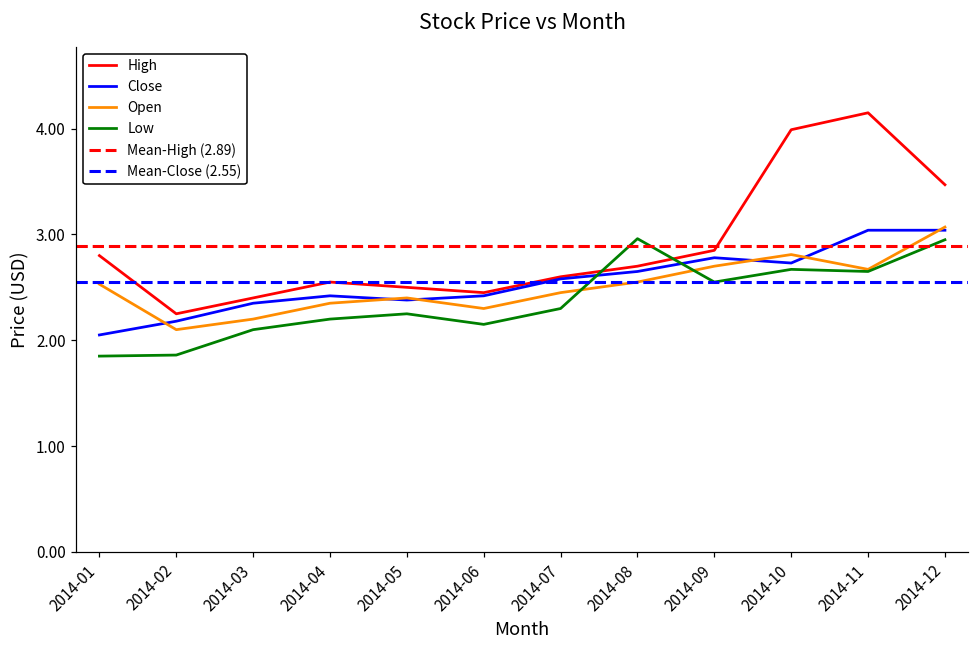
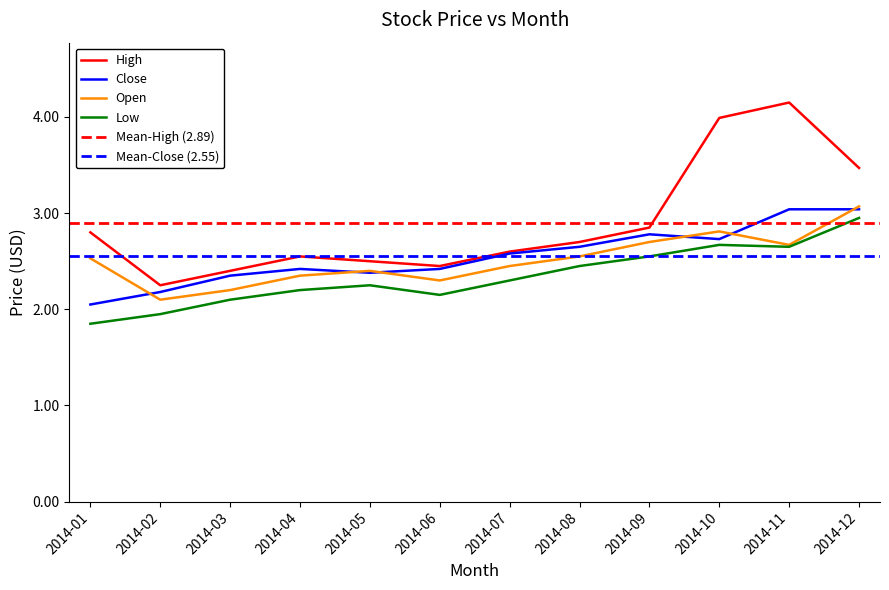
Low, 2014-02: 1.9 -> 2.0
Low, 2014-08: 3.0 -> 2.5
